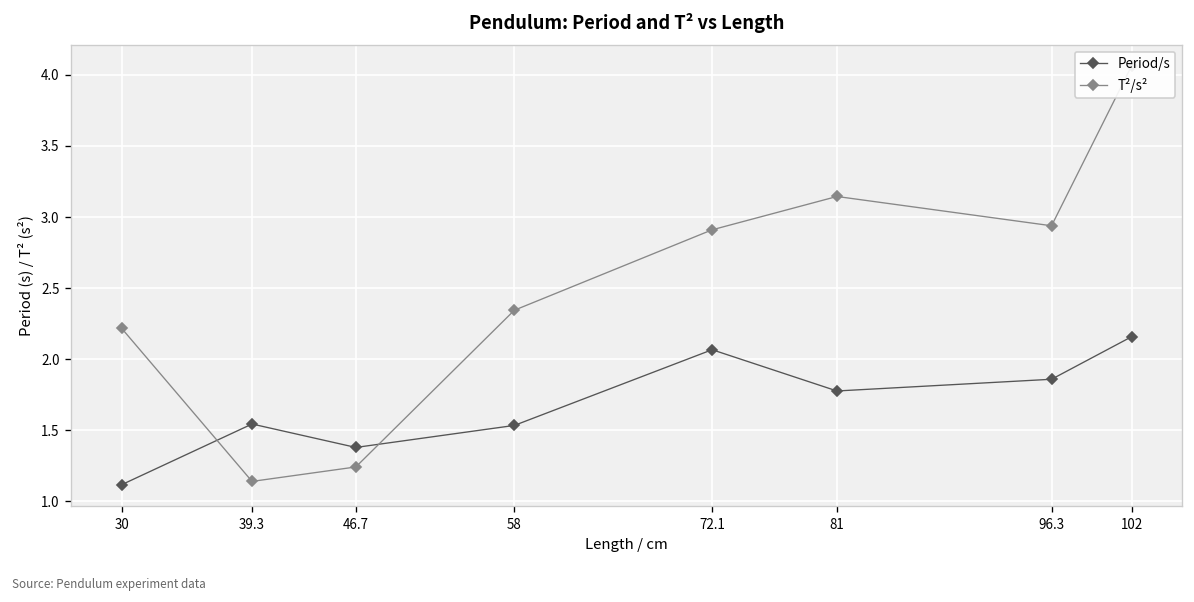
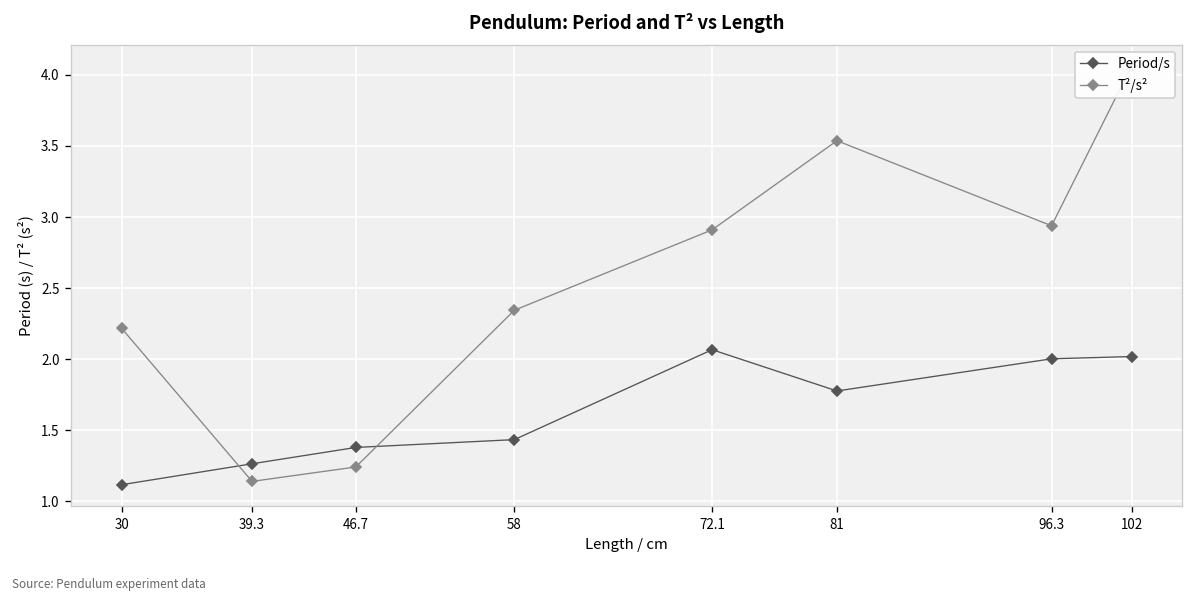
Period/s, 39.3: 1.54 -> 1.26
Period/s, 58: 1.53 -> 1.43
T²/s², 81: 3.14 -> 3.53
Period/s, 96.3: 1.86 -> 2.00
Period/s, 102: 2.15 -> 2.02
